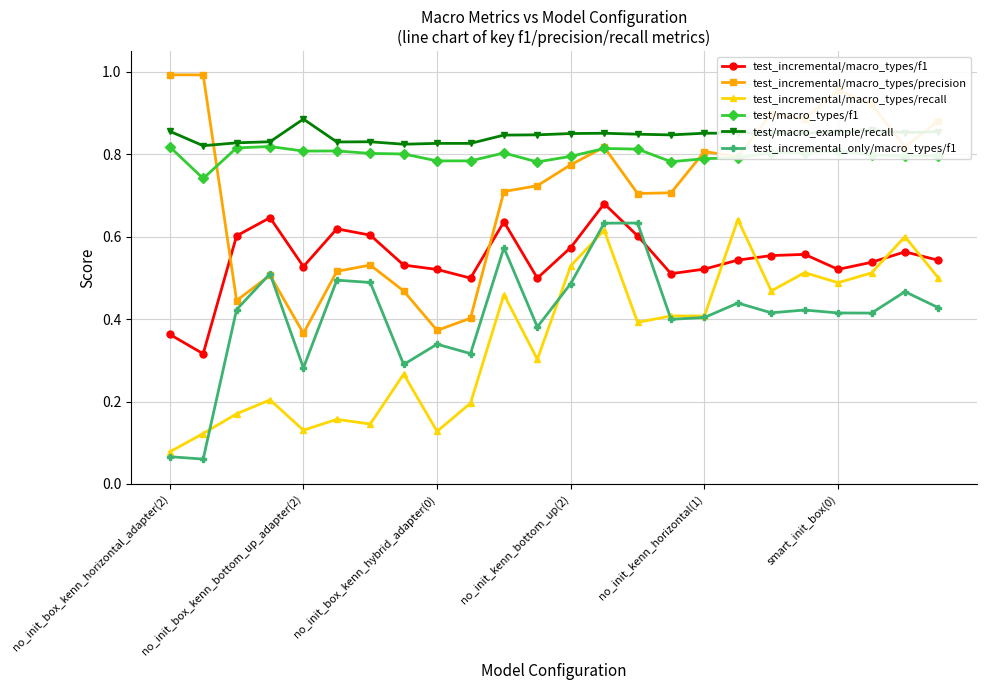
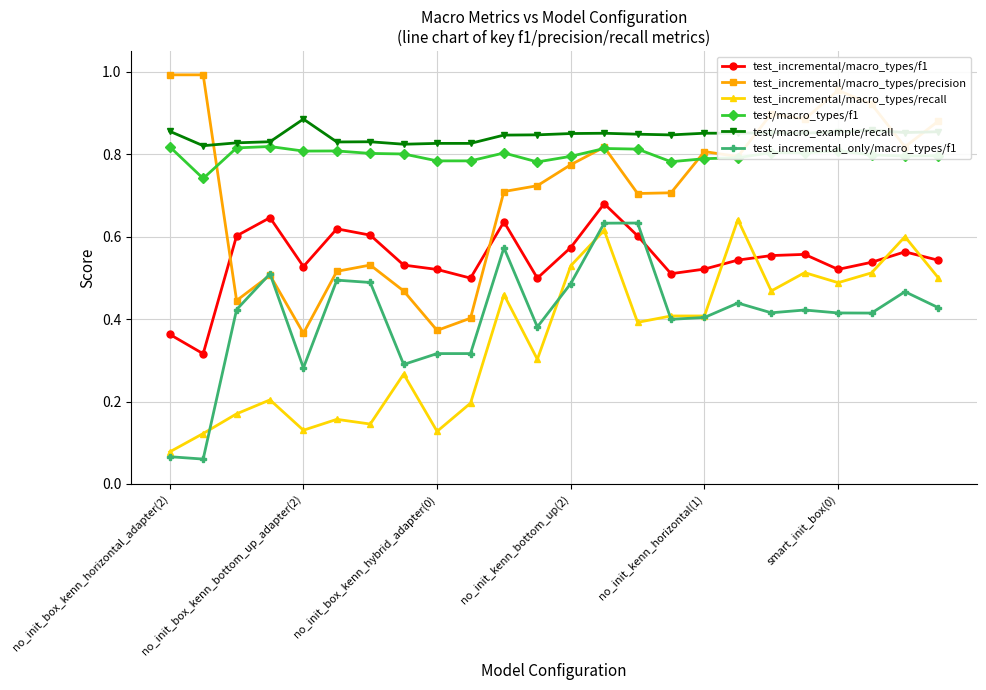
test_incremental_only/macro_types/f1, no_init_box_kenn_hybrid_adapter(0): 0.34 -> 0.32
